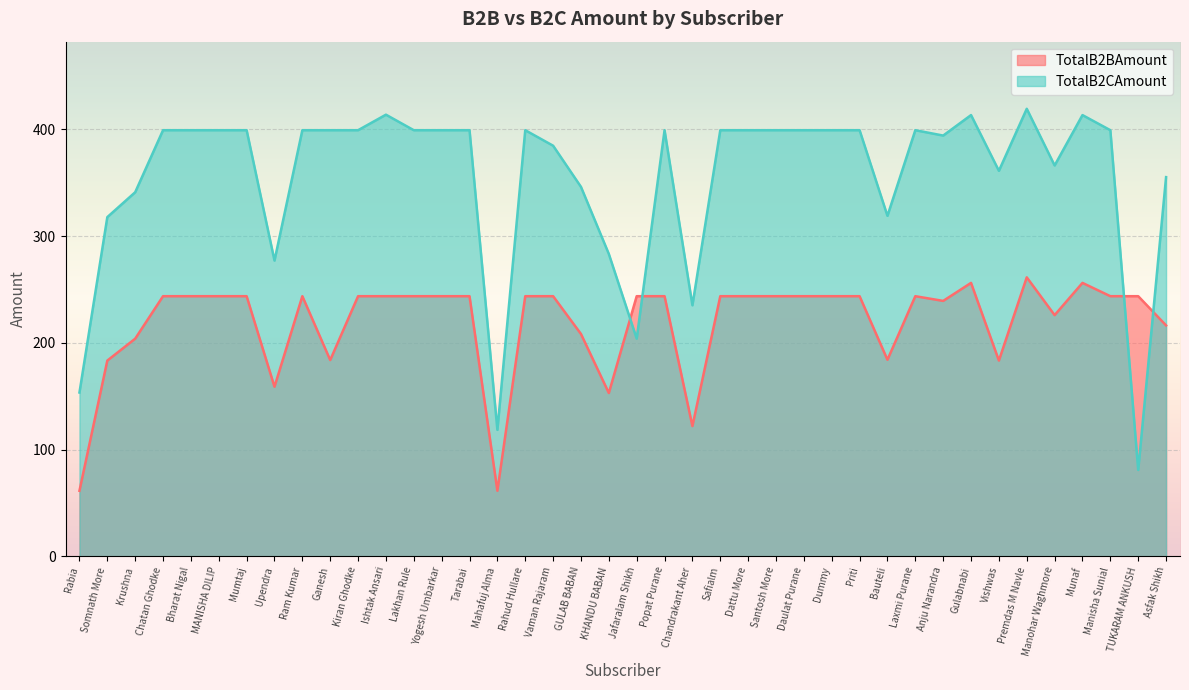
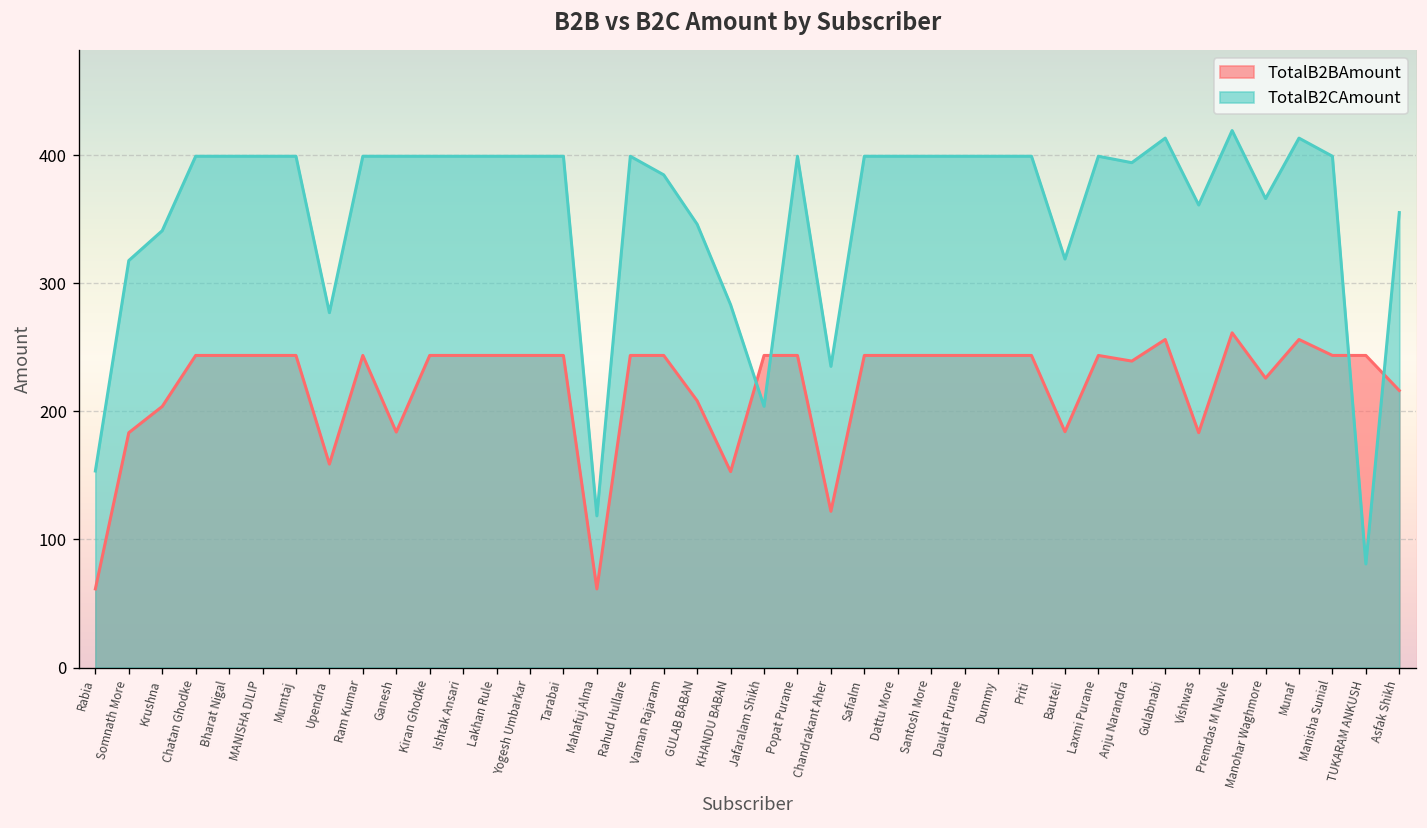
TotalB2CAmount, Ishtak Ansari: 414 -> 399
